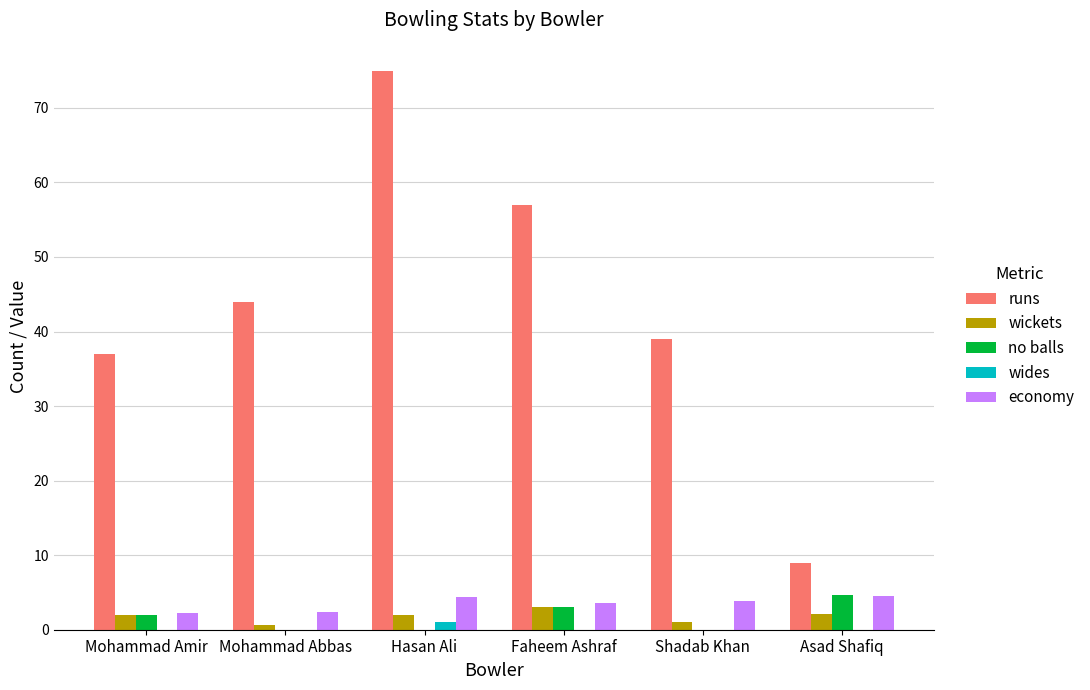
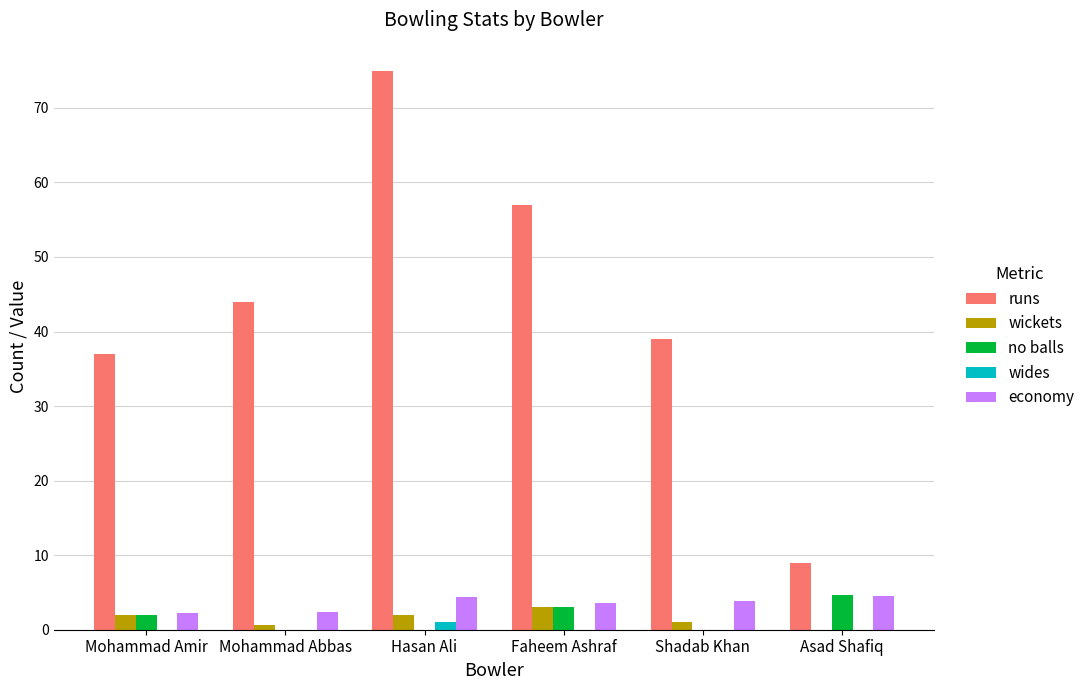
wickets, Asad Shafiq: 2 -> 0
